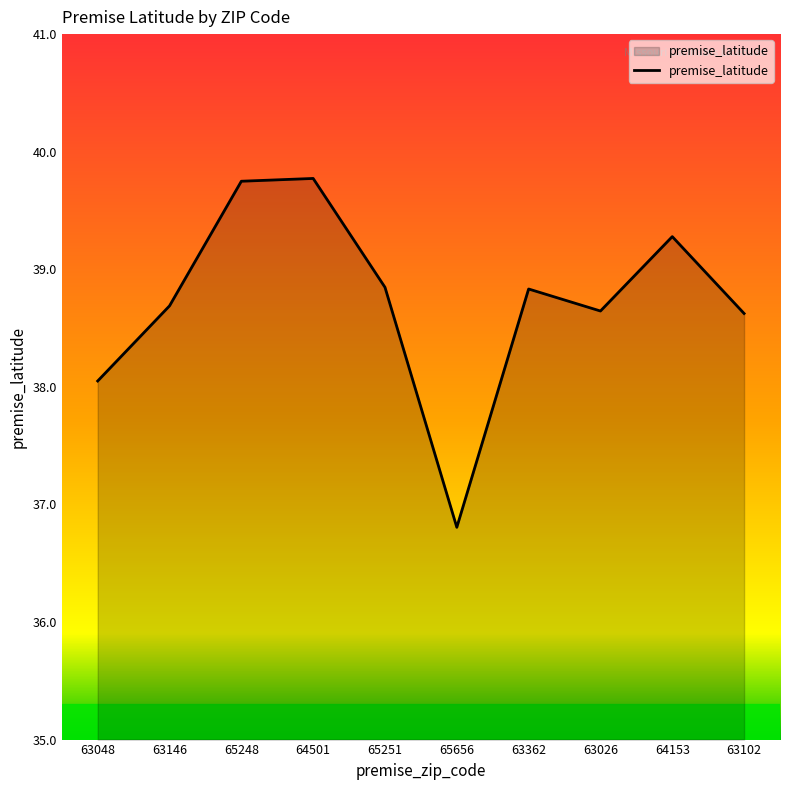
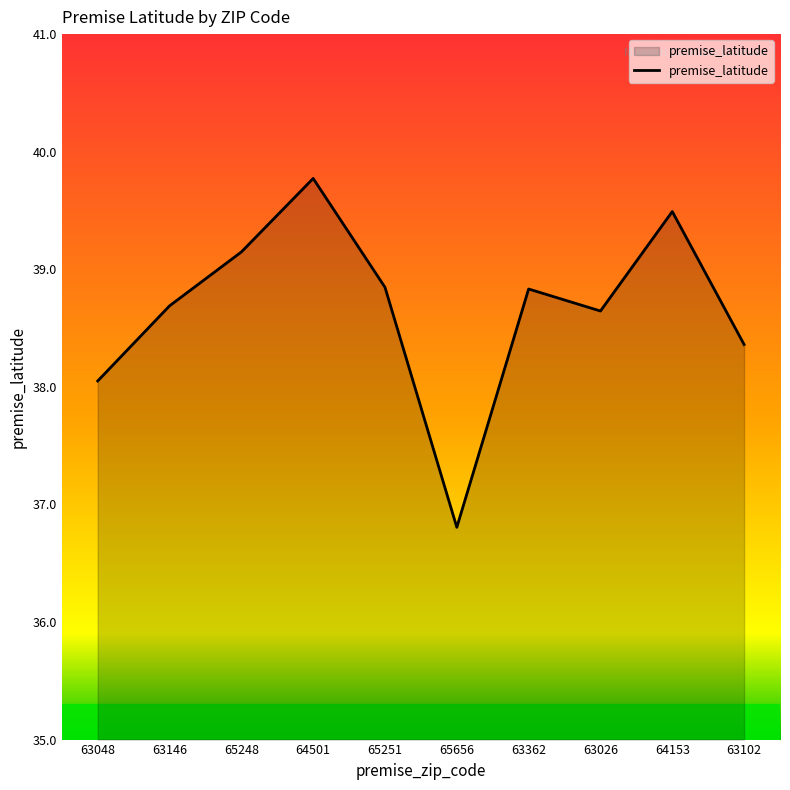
65248: 39.75 -> 39.15
64153: 39.28 -> 39.49
63102: 38.62 -> 38.36
